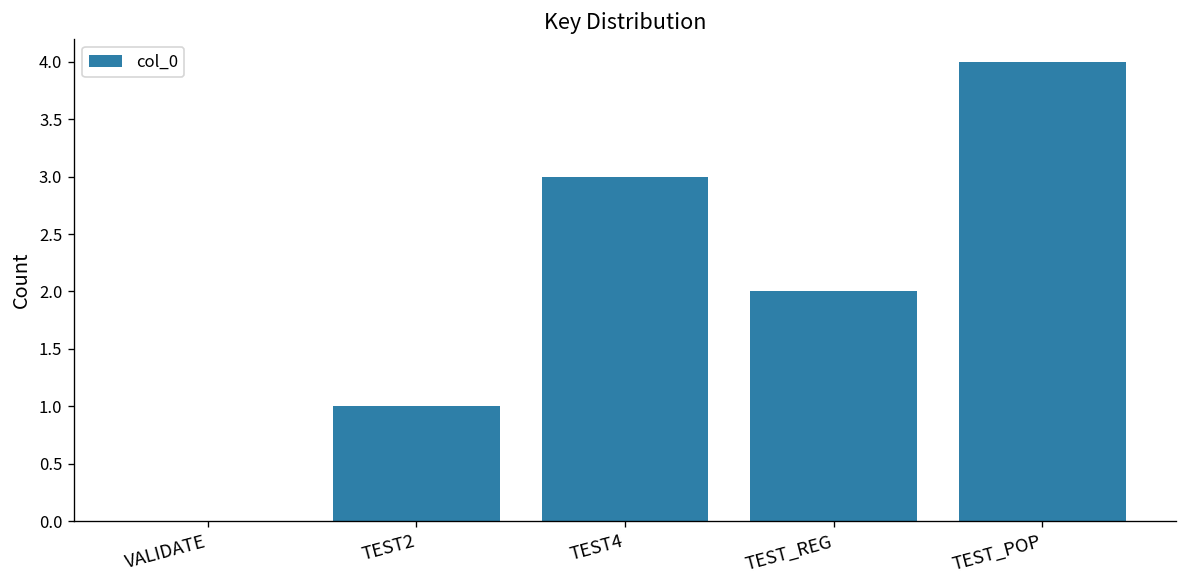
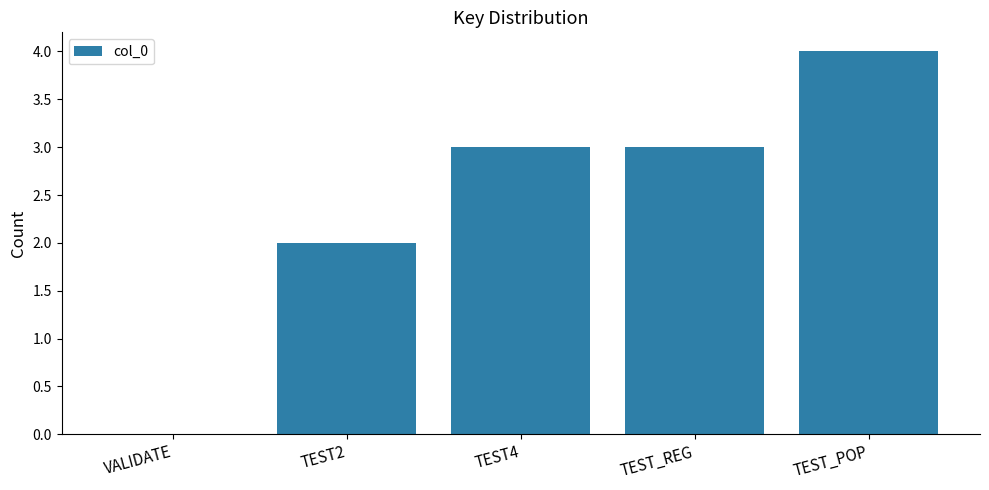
TEST2: 1 -> 2
TEST_REG: 2 -> 3
